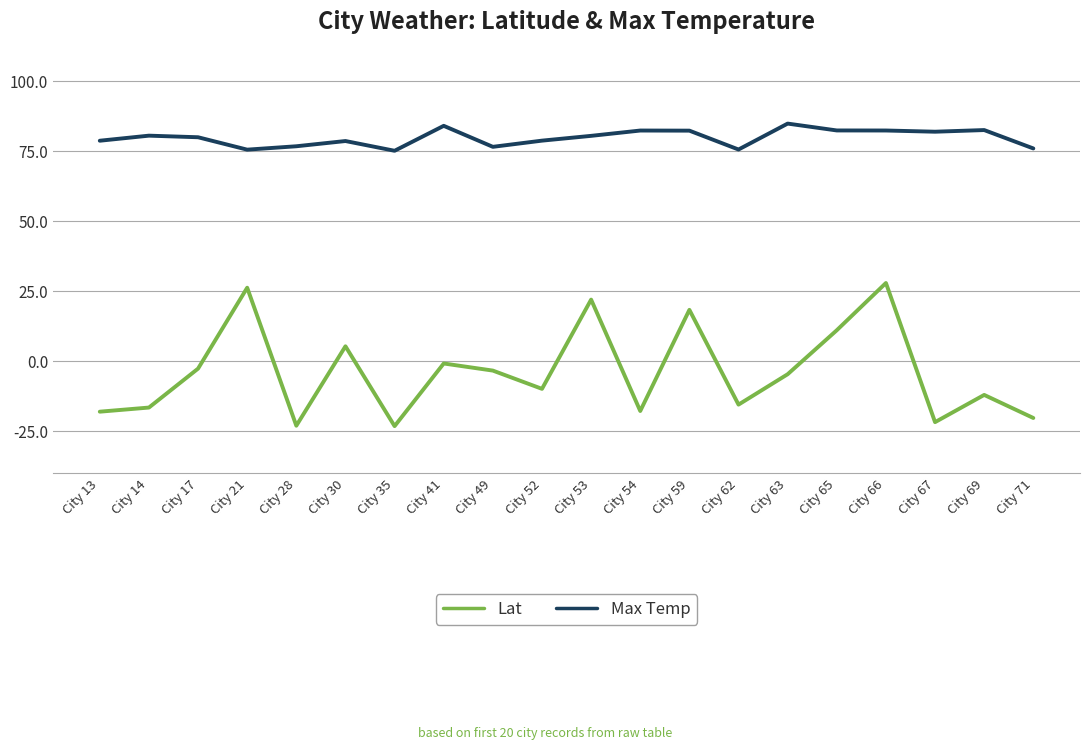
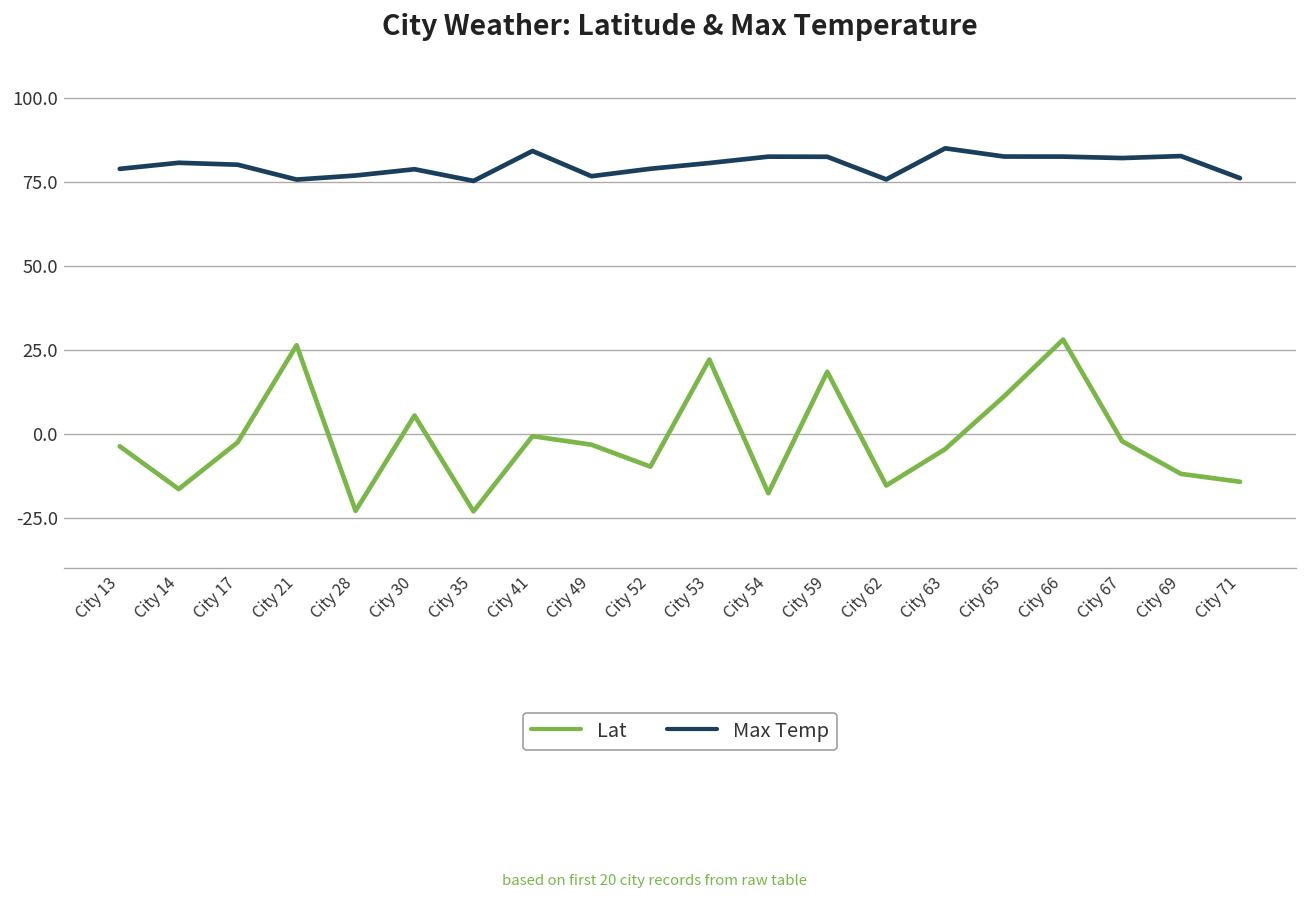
Lat, City 13: -18 -> -4
Lat, City 67: -22 -> -2
Lat, City 71: -20 -> -14
